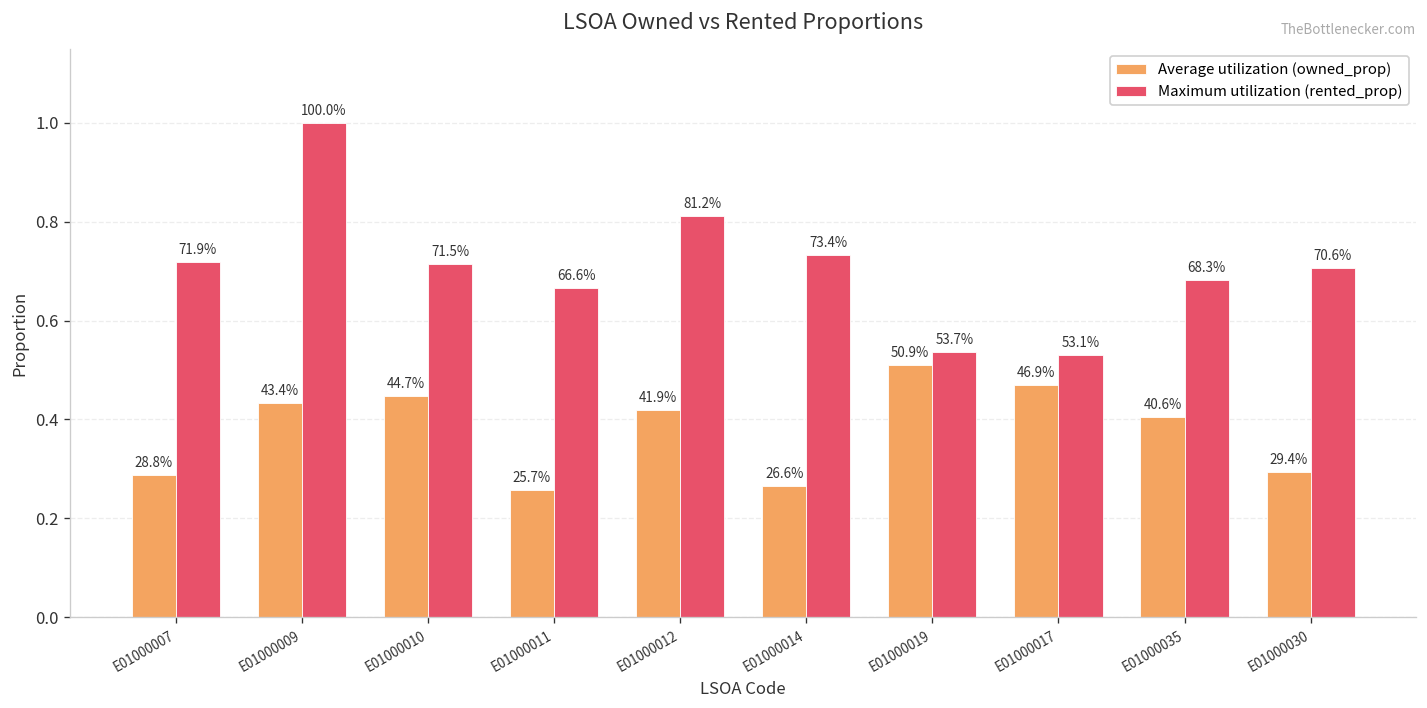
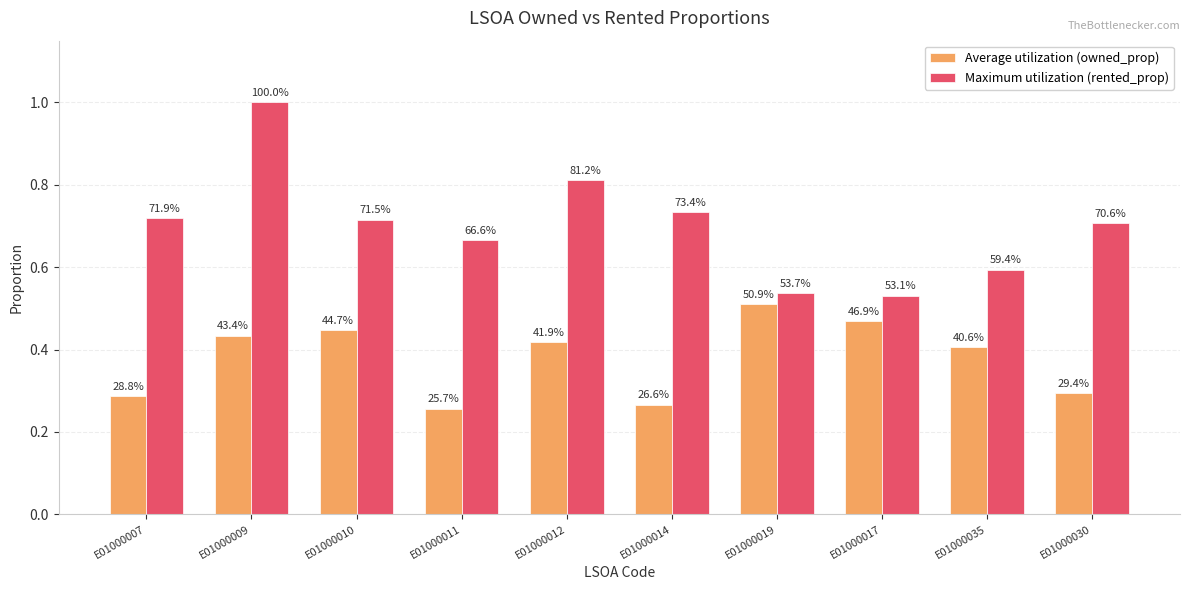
Maximum utilization (rented_prop), E01000035: 68.3% -> 59.4%
